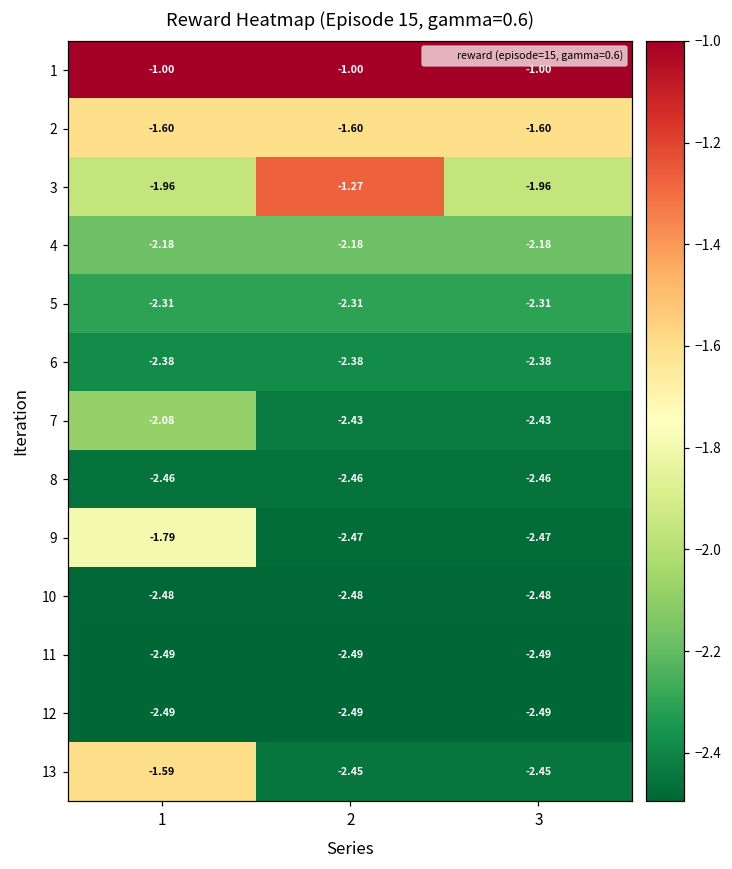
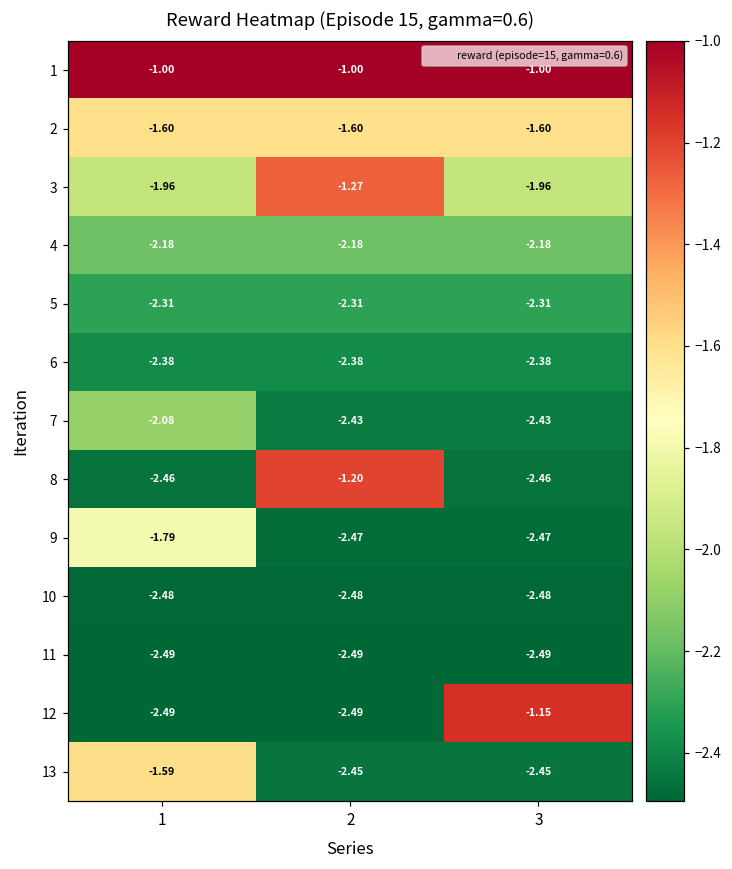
8, 2: -2.46 -> -1.20
12, 3: -2.49 -> -1.15
